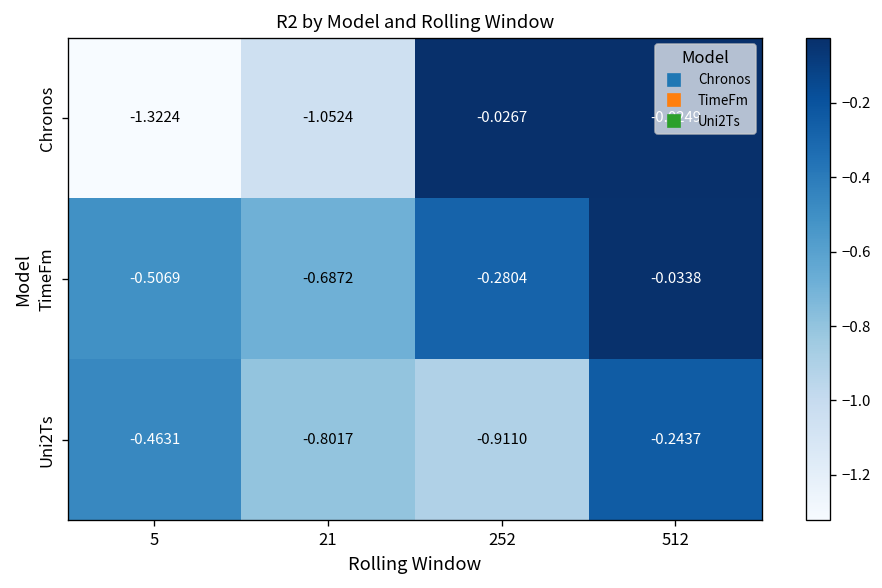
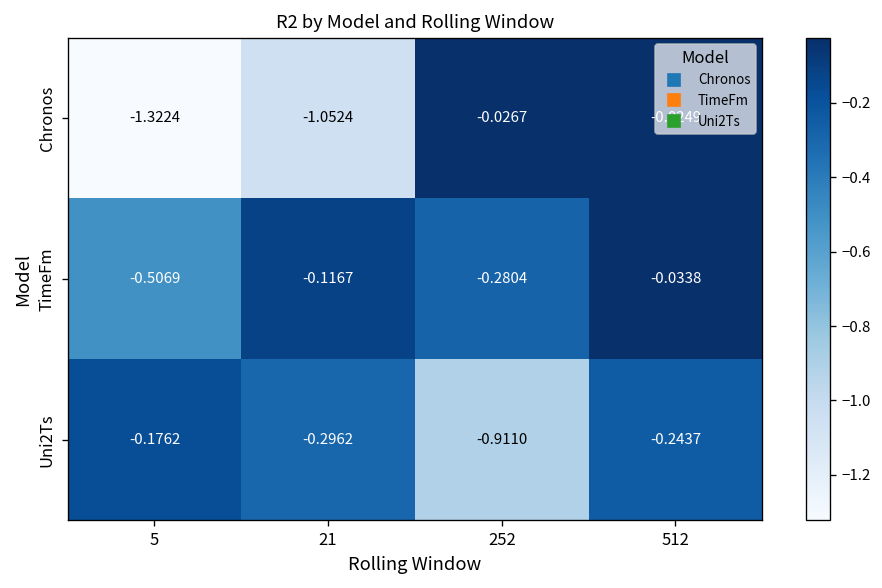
TimeFm, 21: -0.6872 -> -0.1167
Uni2Ts, 5: -0.4631 -> -0.1762
Uni2Ts, 21: -0.8017 -> -0.2962
